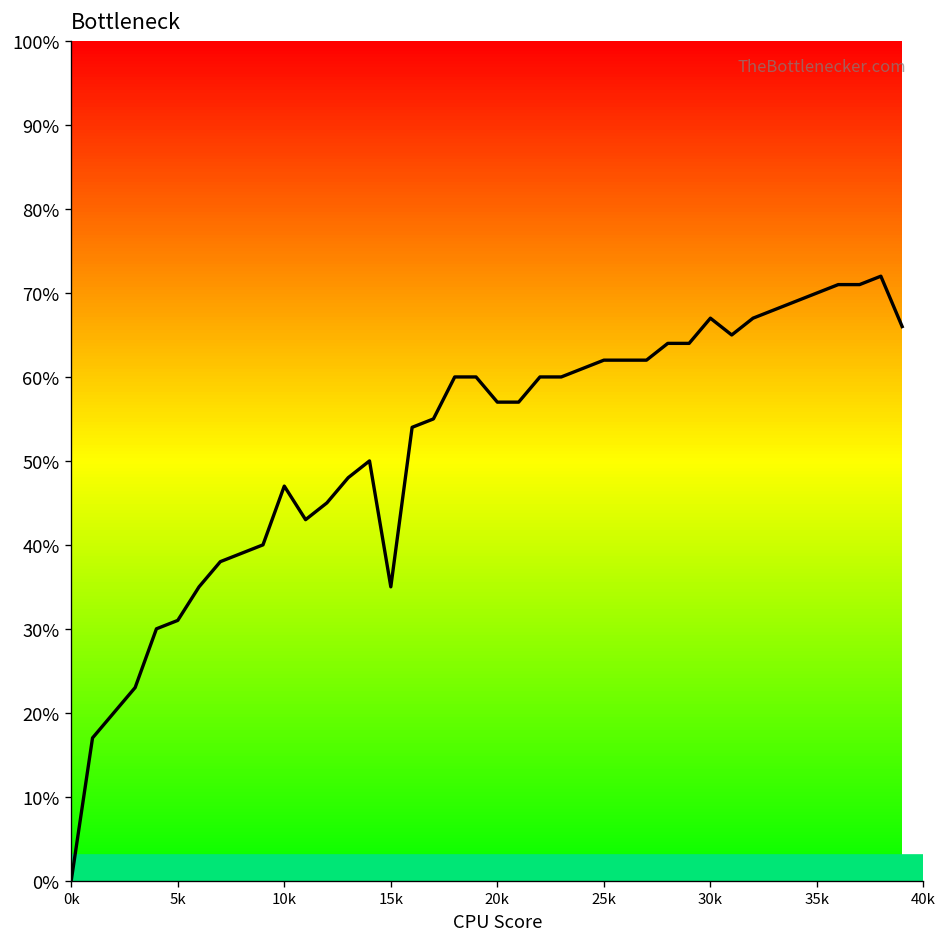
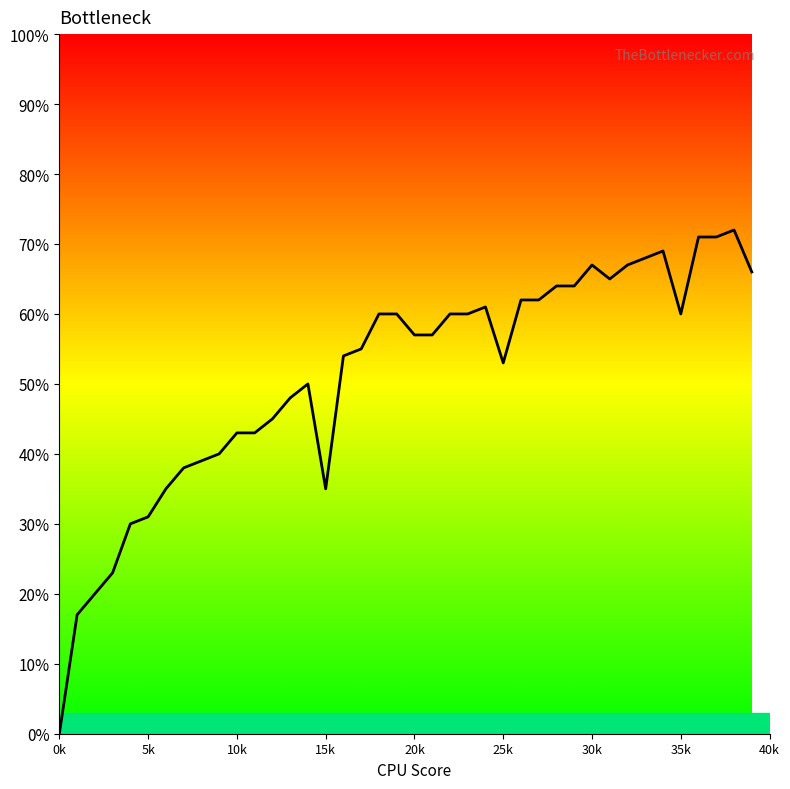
10k: 47% -> 43%
25k: 62% -> 53%
35k: 70% -> 60%
